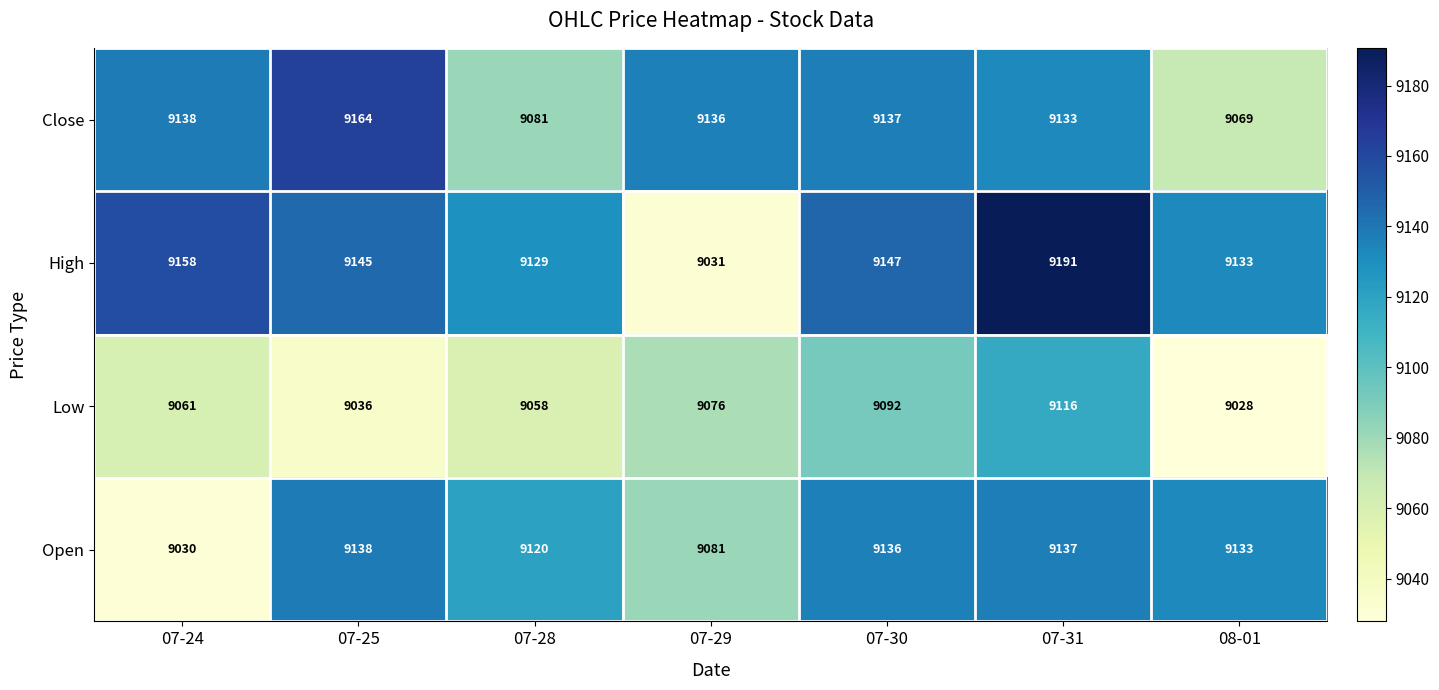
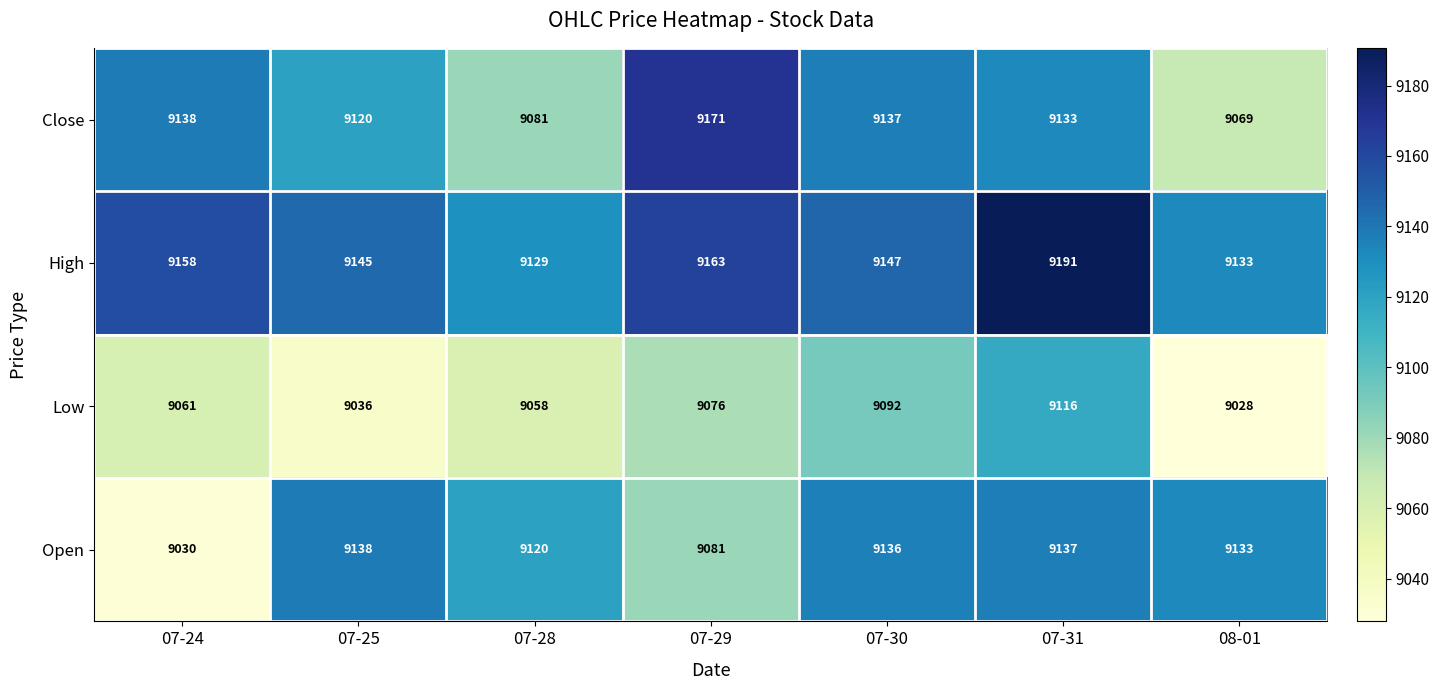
Close, 07-25: 9164 -> 9120
Close, 07-29: 9136 -> 9171
High, 07-29: 9031 -> 9163
